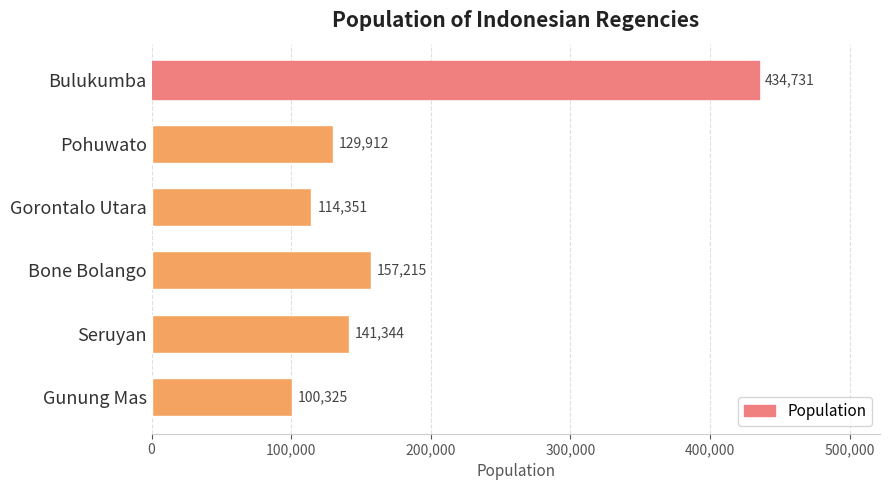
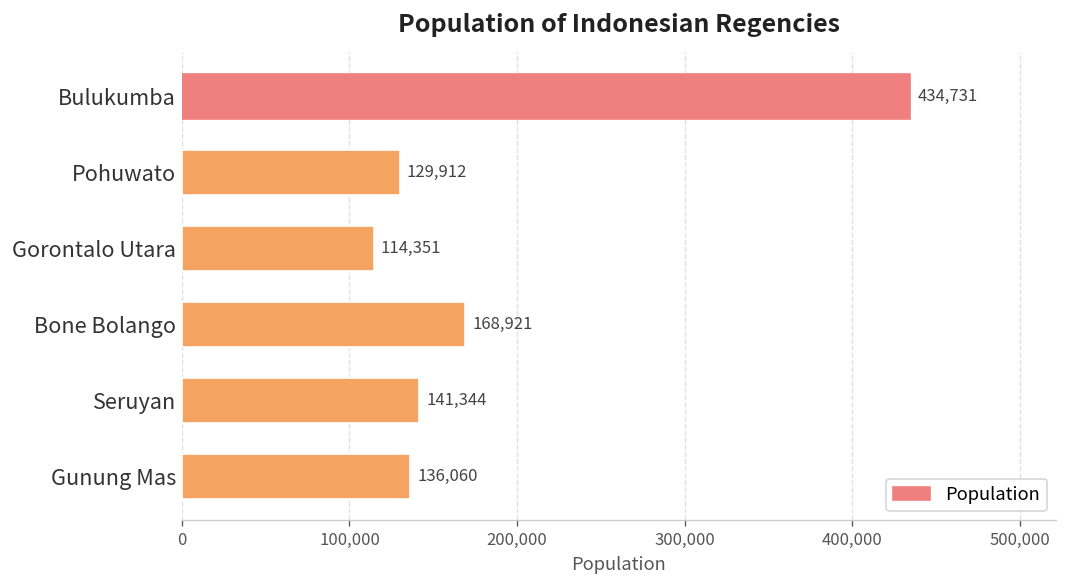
Bone Bolango: 157,215 -> 168,921
Gunung Mas: 100,325 -> 136,060
